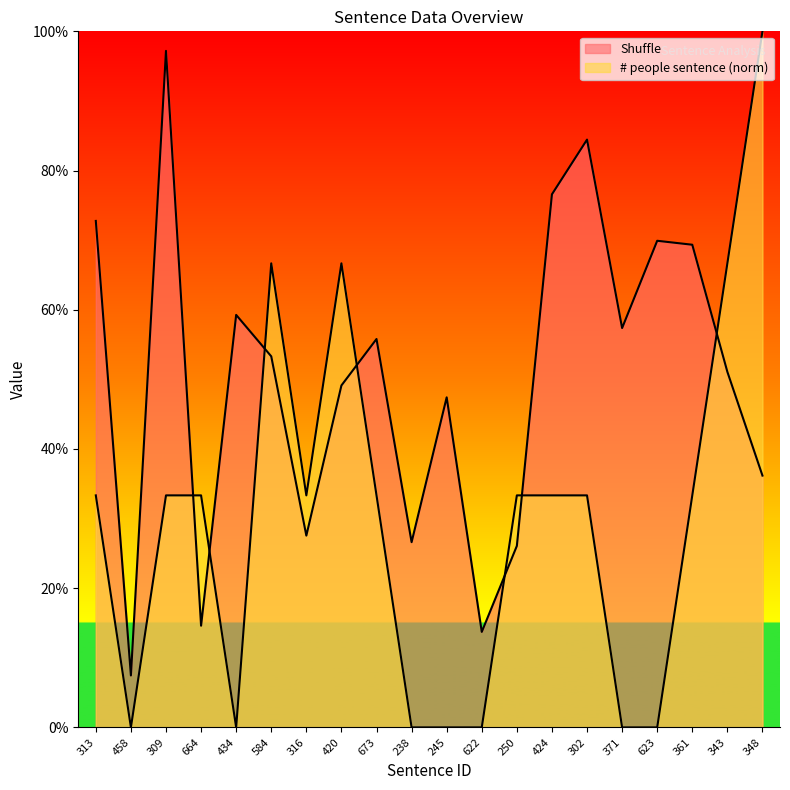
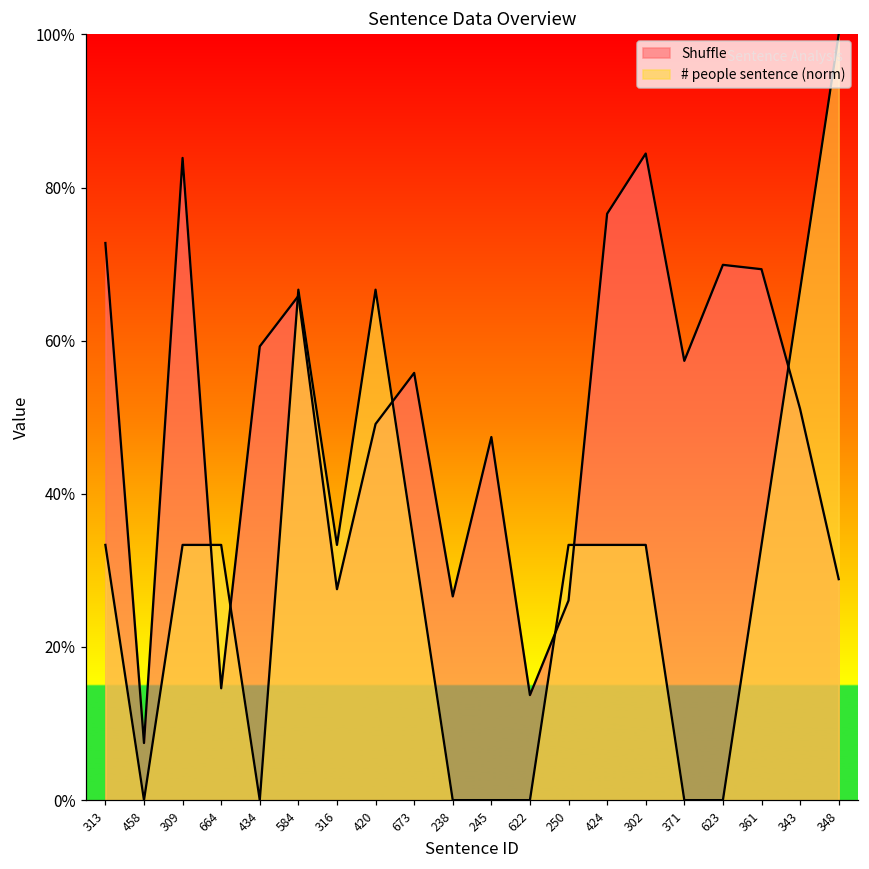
Shuffle, 309: 97% -> 84%
Shuffle, 584: 53% -> 66%
Shuffle, 348: 36% -> 29%
